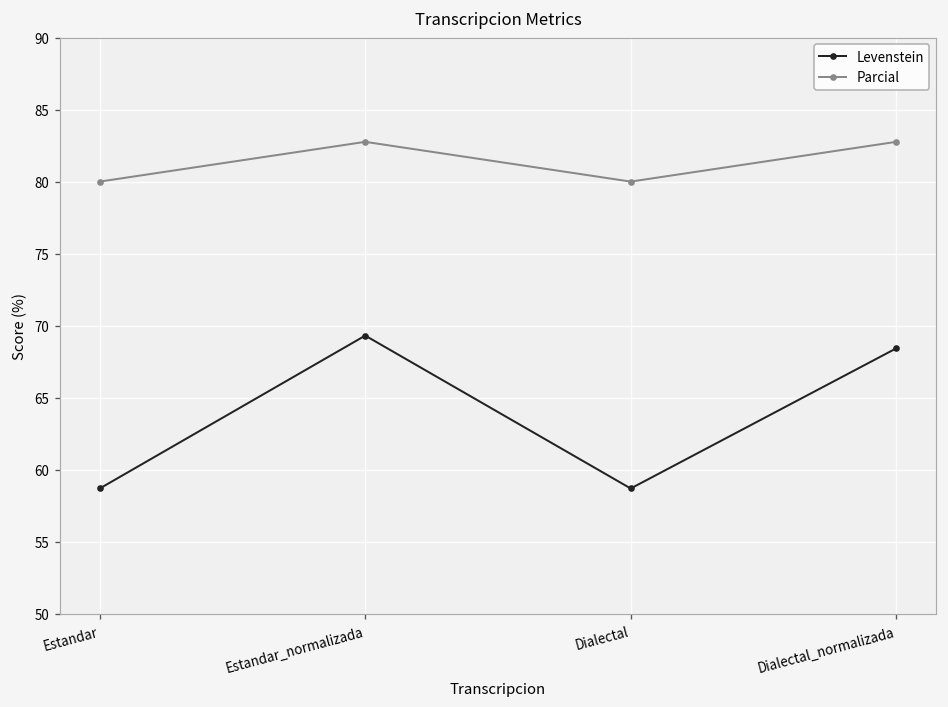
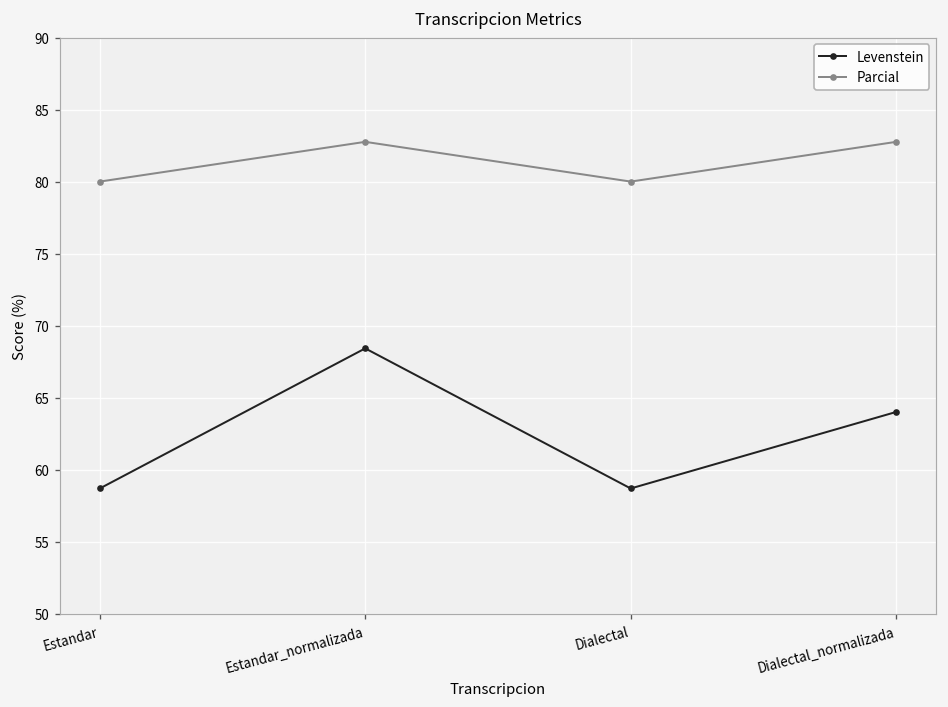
Levenstein, Estandar_normalizada: 69.3 -> 68.4
Levenstein, Dialectal_normalizada: 68.4 -> 64.0
